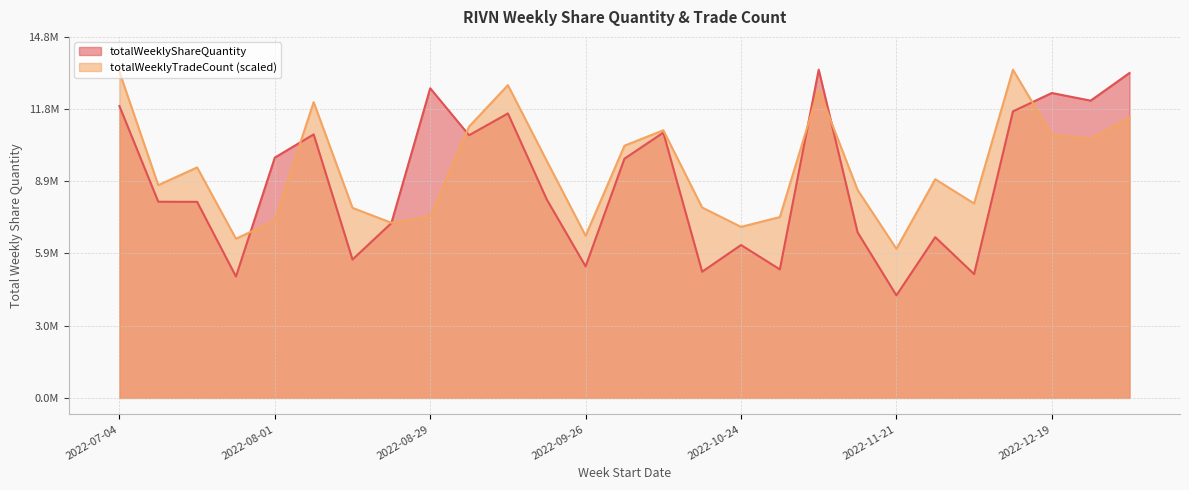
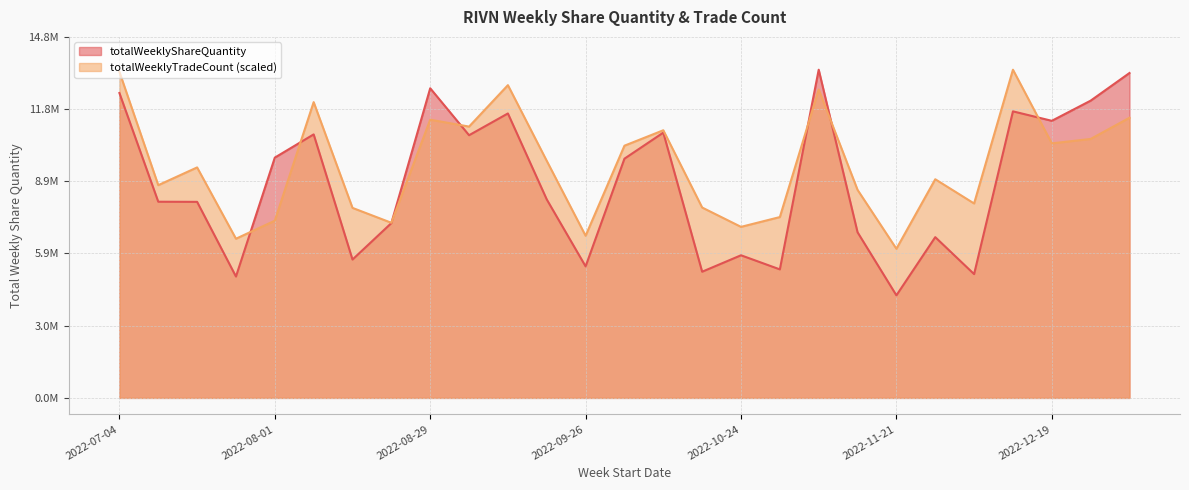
totalWeeklyShareQuantity, 2022-07-04: 11900000 -> 12500000
totalWeeklyTradeCount (scaled), 2022-08-29: 7400000 -> 11400000
totalWeeklyShareQuantity, 2022-10-24: 6200000 -> 5800000
totalWeeklyShareQuantity, 2022-12-19: 12500000 -> 11300000
totalWeeklyTradeCount (scaled), 2022-12-19: 10700000 -> 10400000
